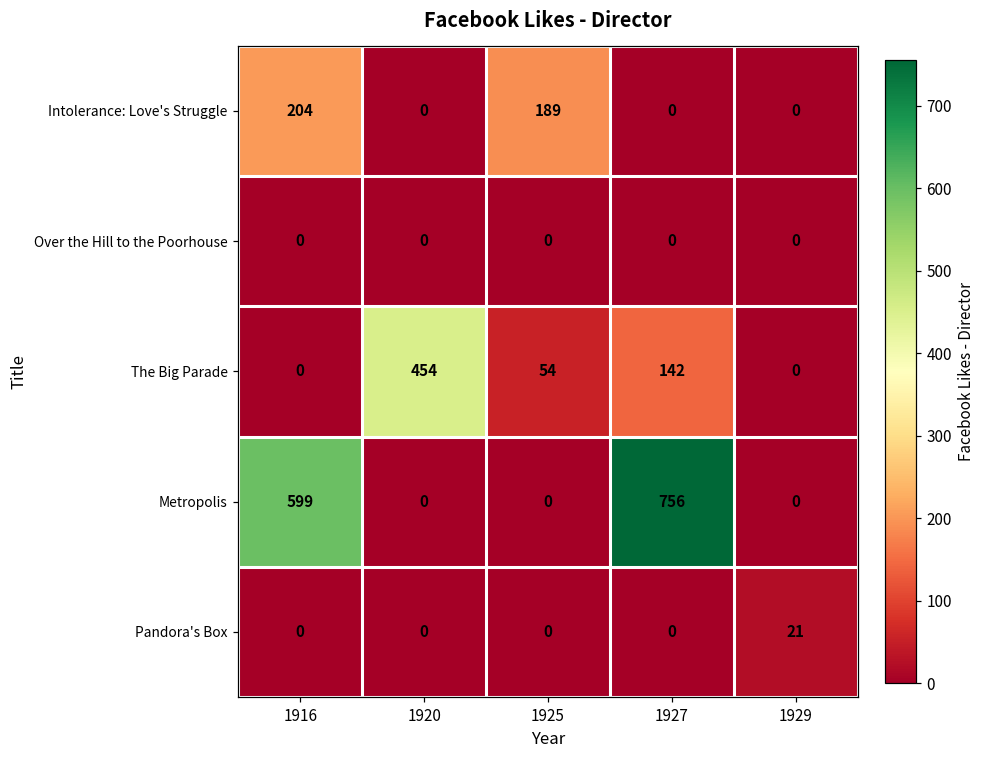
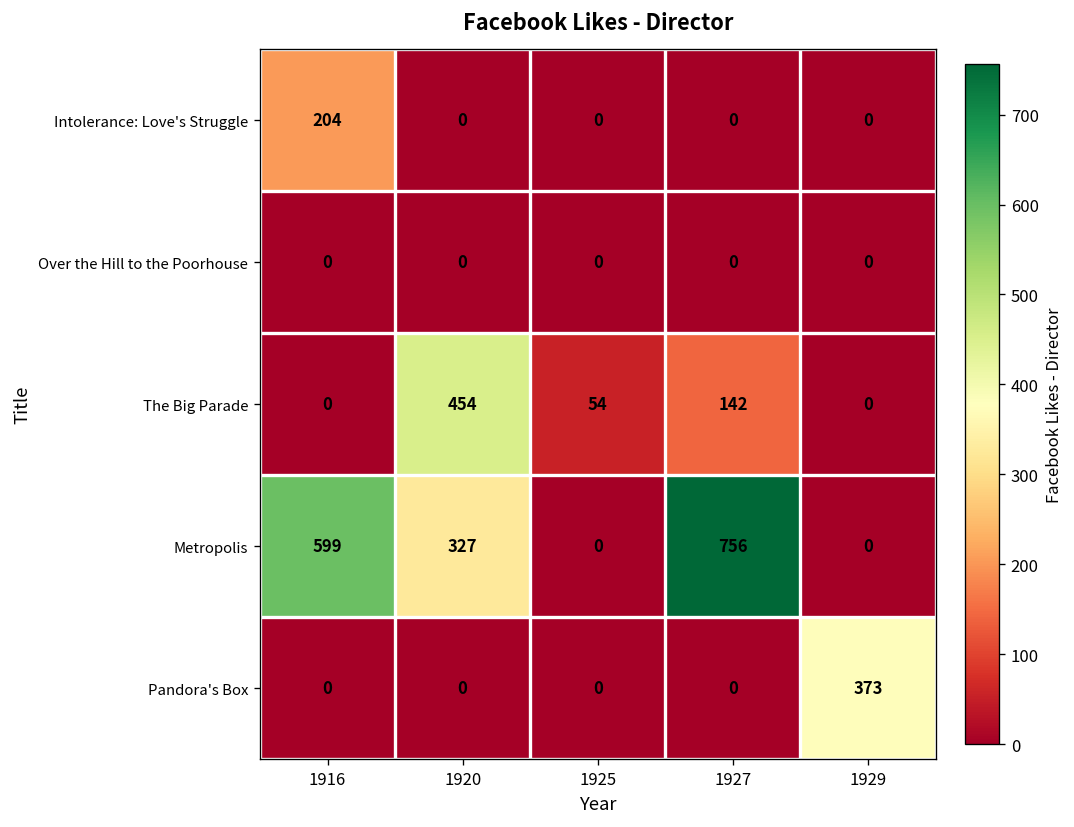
Intolerance: Love's Struggle, 1925: 189 -> 0
Metropolis, 1920: 0 -> 327
Pandora's Box, 1929: 21 -> 373
